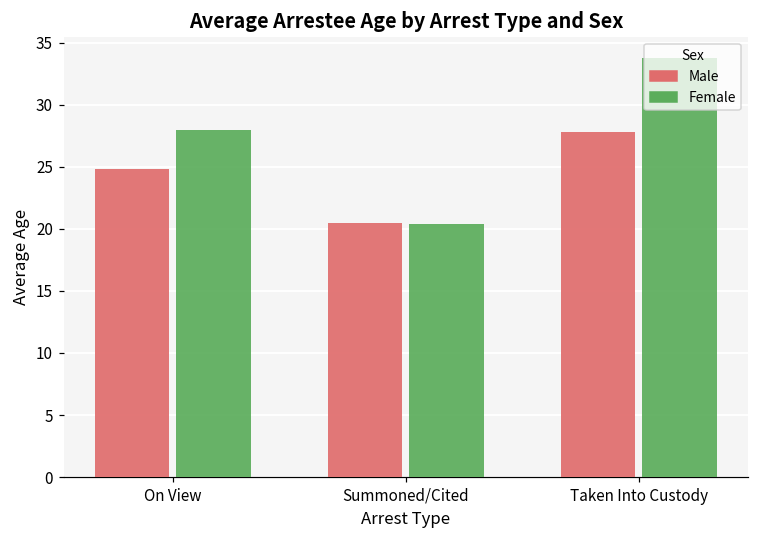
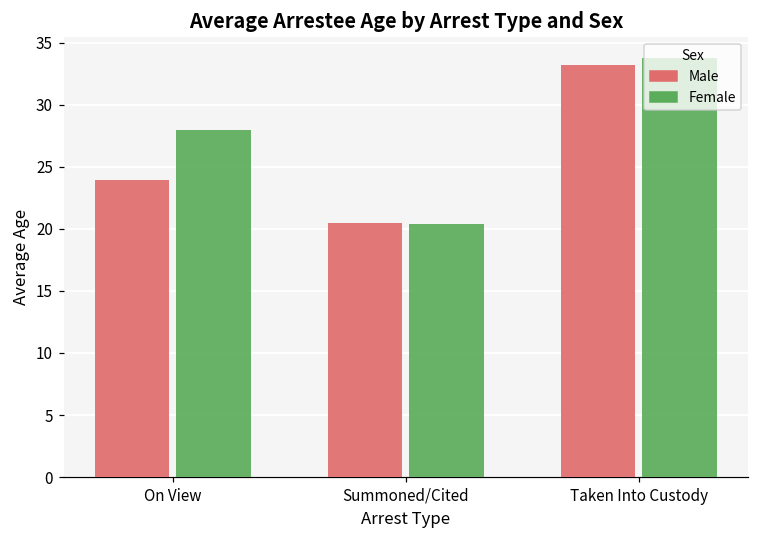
Male, On View: 24.8 -> 23.9
Male, Taken Into Custody: 27.8 -> 33.2
